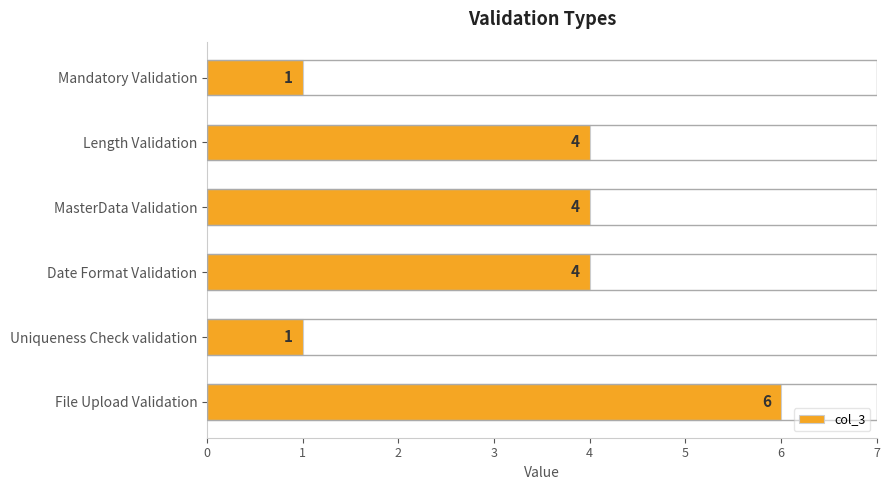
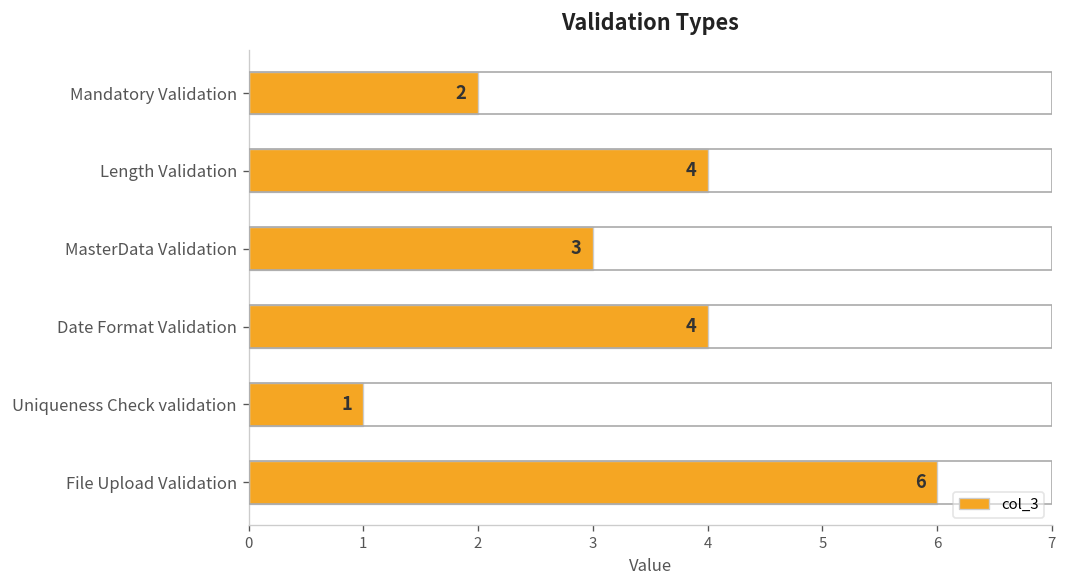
Mandatory Validation: 1 -> 2
MasterData Validation: 4 -> 3
